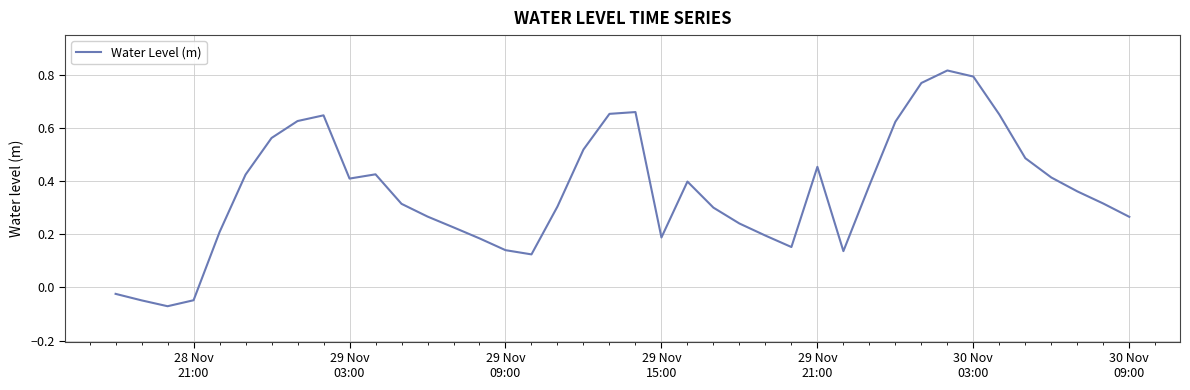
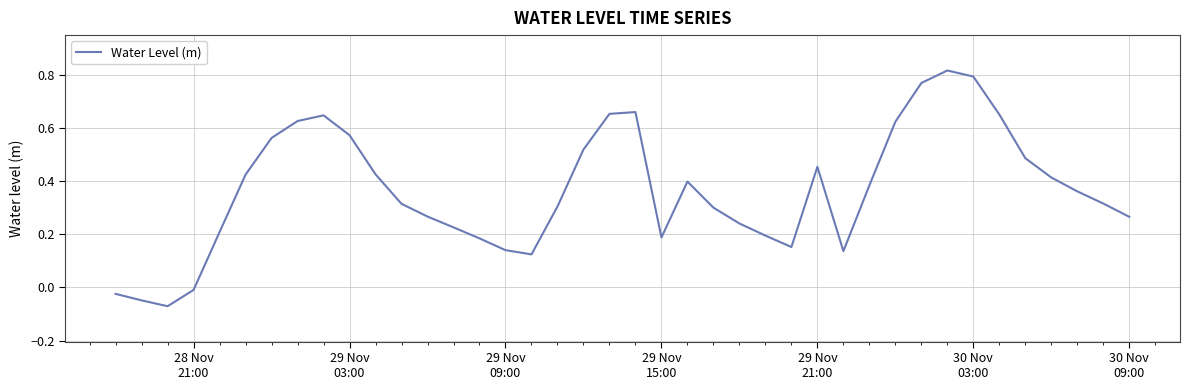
28 Nov 21:00: -0.05 -> -0.01
29 Nov 03:00: 0.41 -> 0.57
